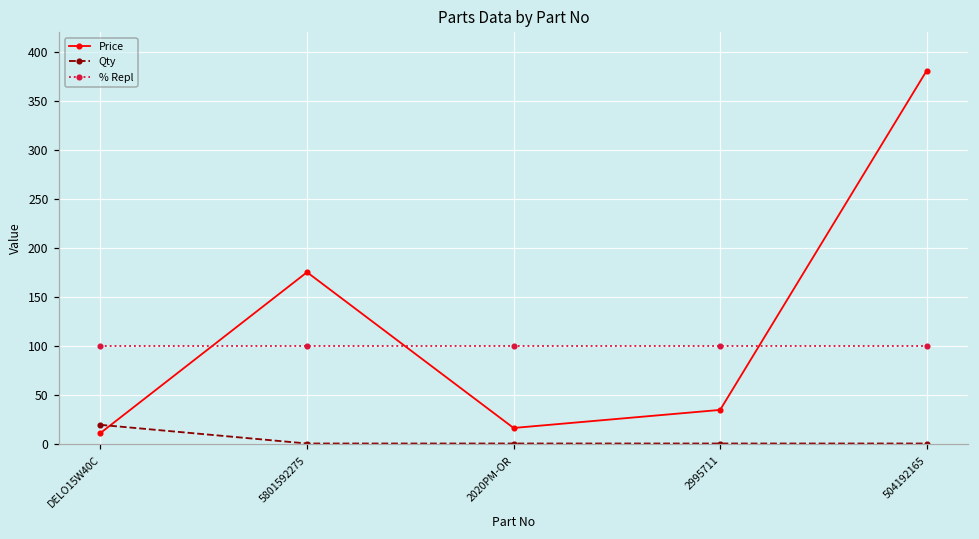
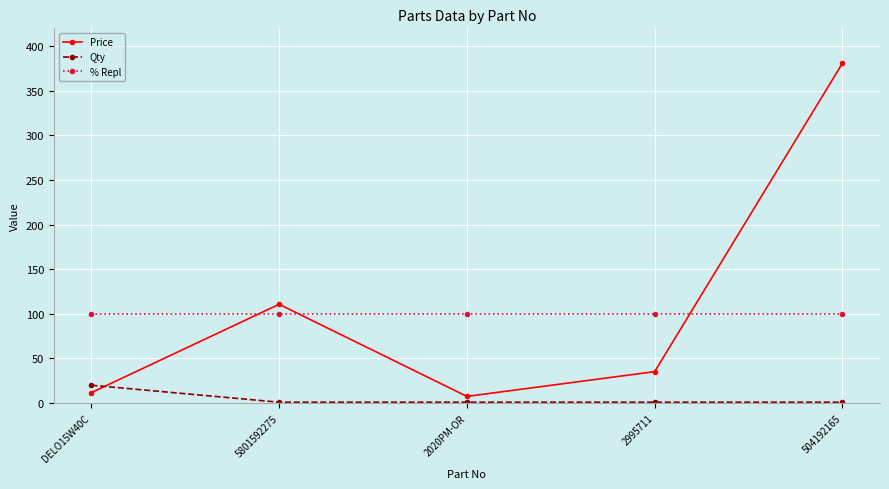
Price, 5801592275: 180 -> 110
Price, 2020PM-OR: 20 -> 10
